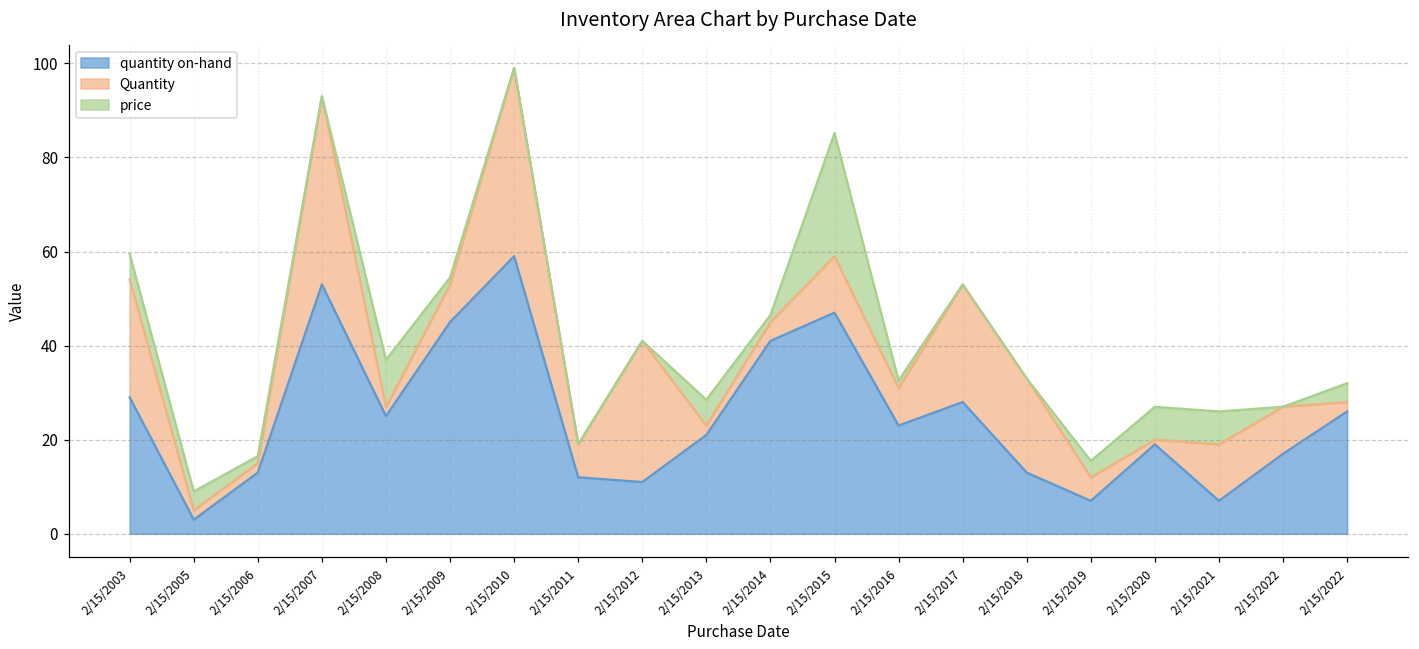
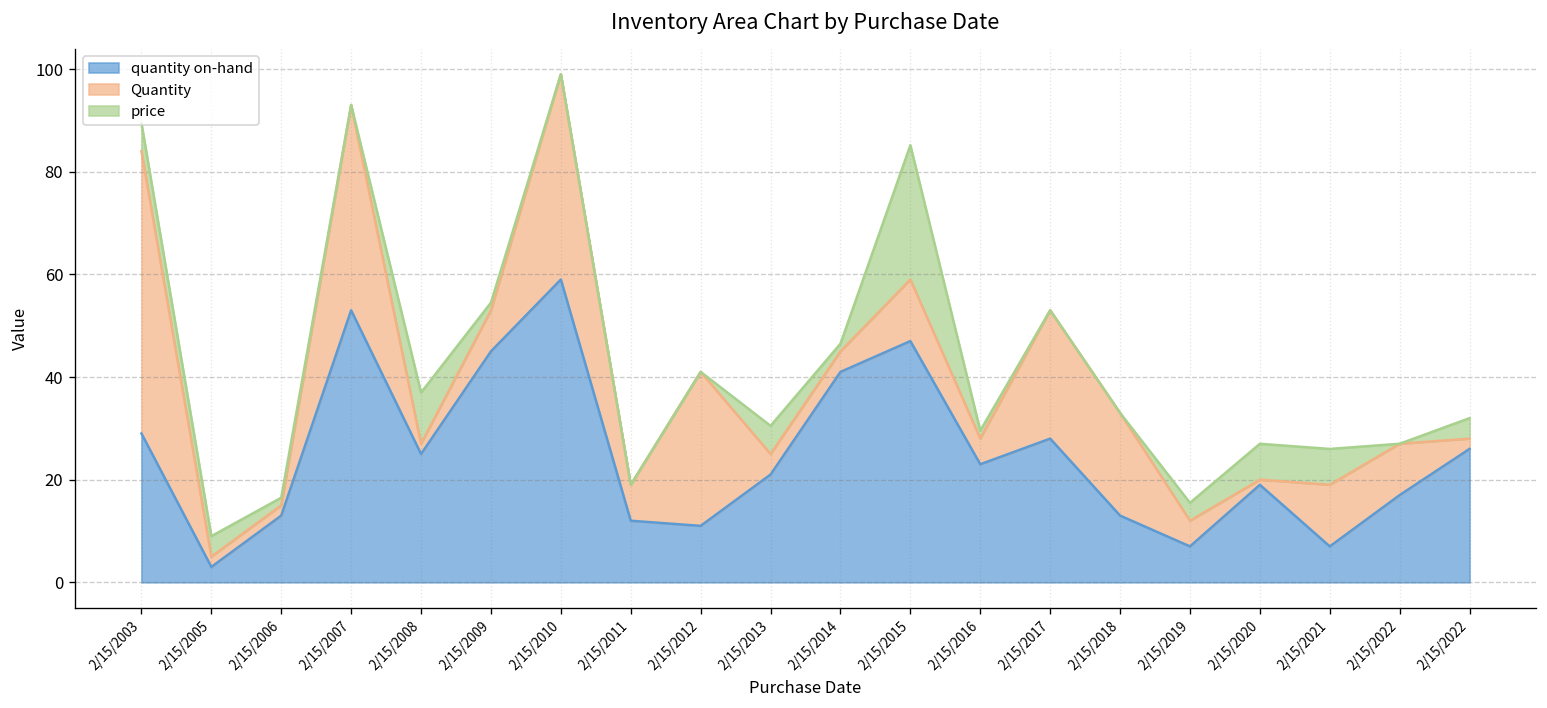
Quantity, 2/15/2003: 25 -> 55
Quantity, 2/15/2013: 2 -> 4
Quantity, 2/15/2016: 8 -> 5
